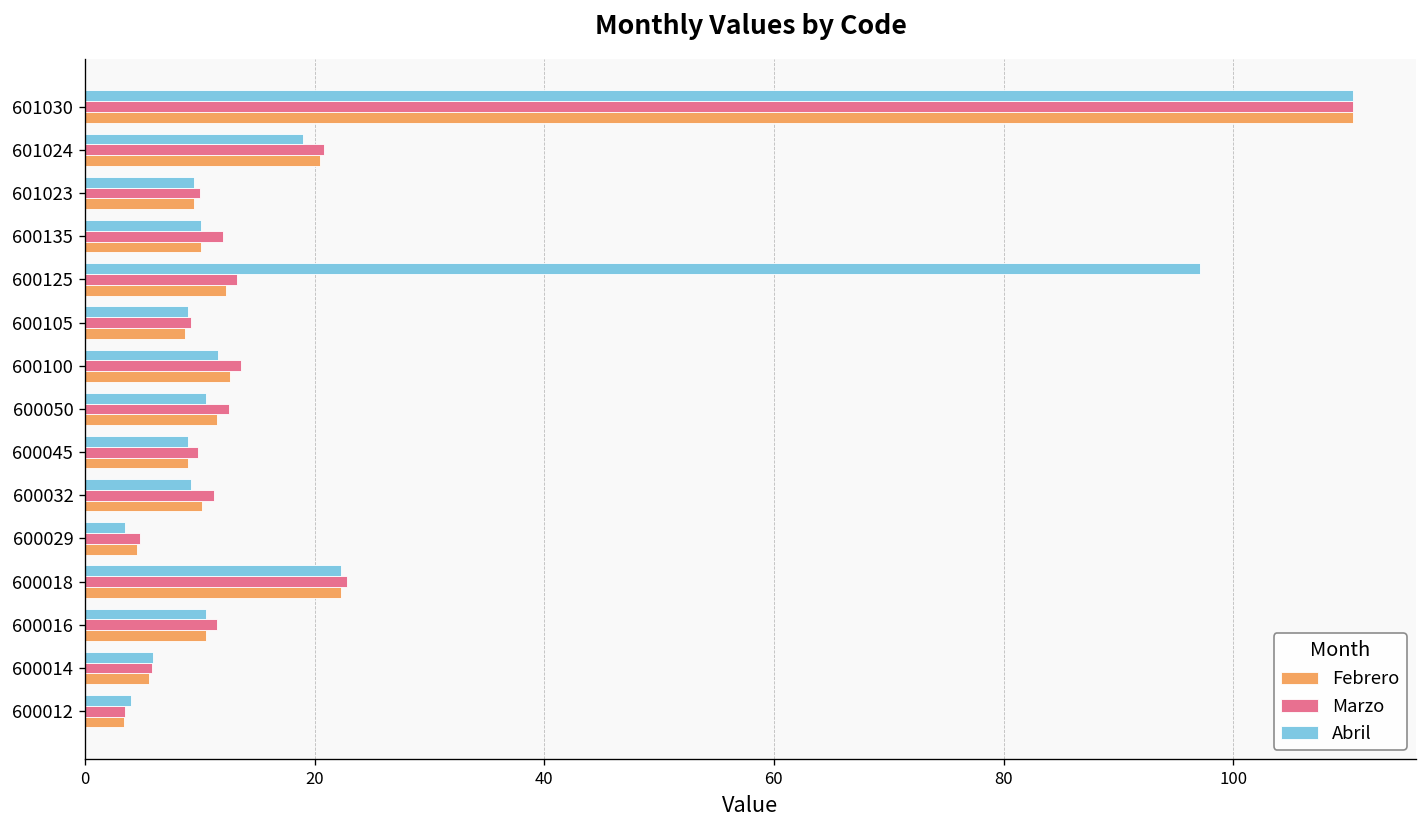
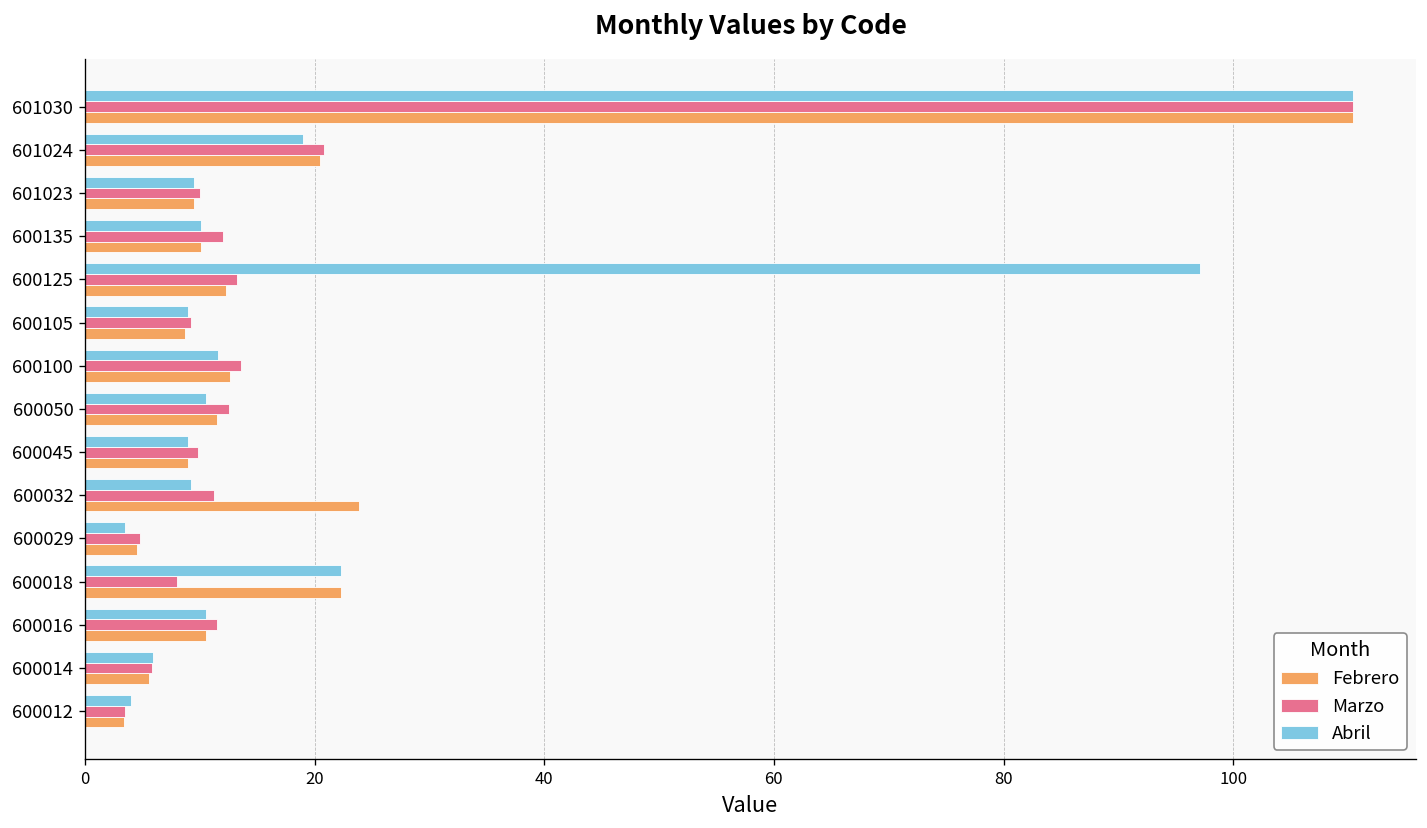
Febrero, 600032: 10 -> 24
Marzo, 600018: 23 -> 8
